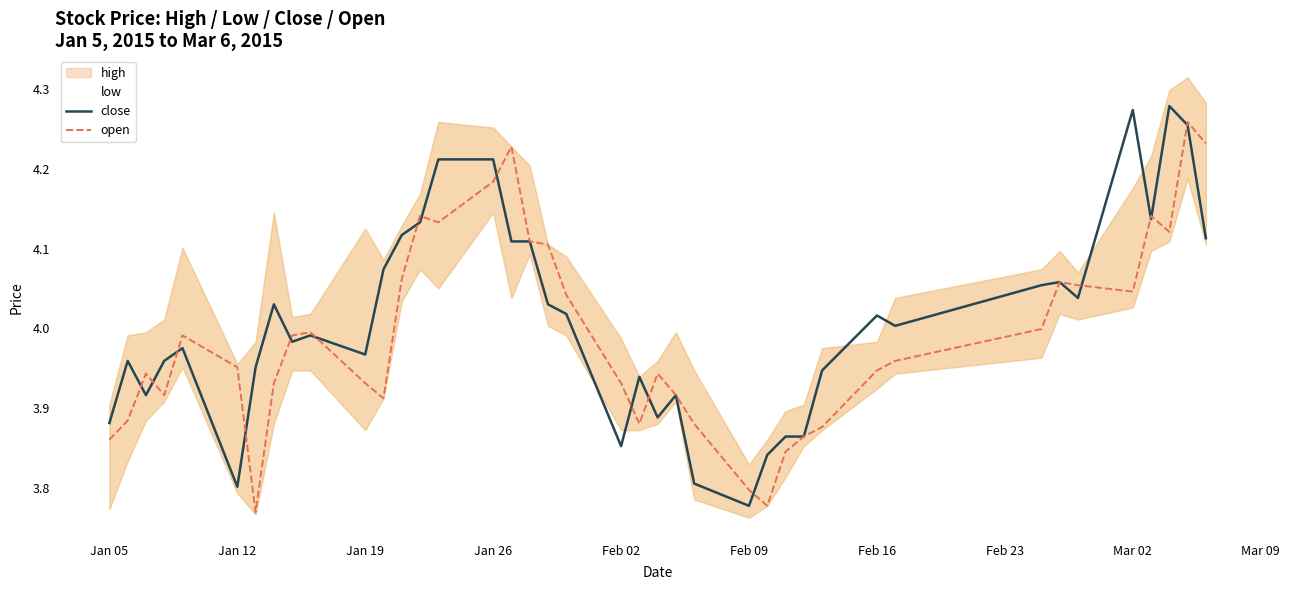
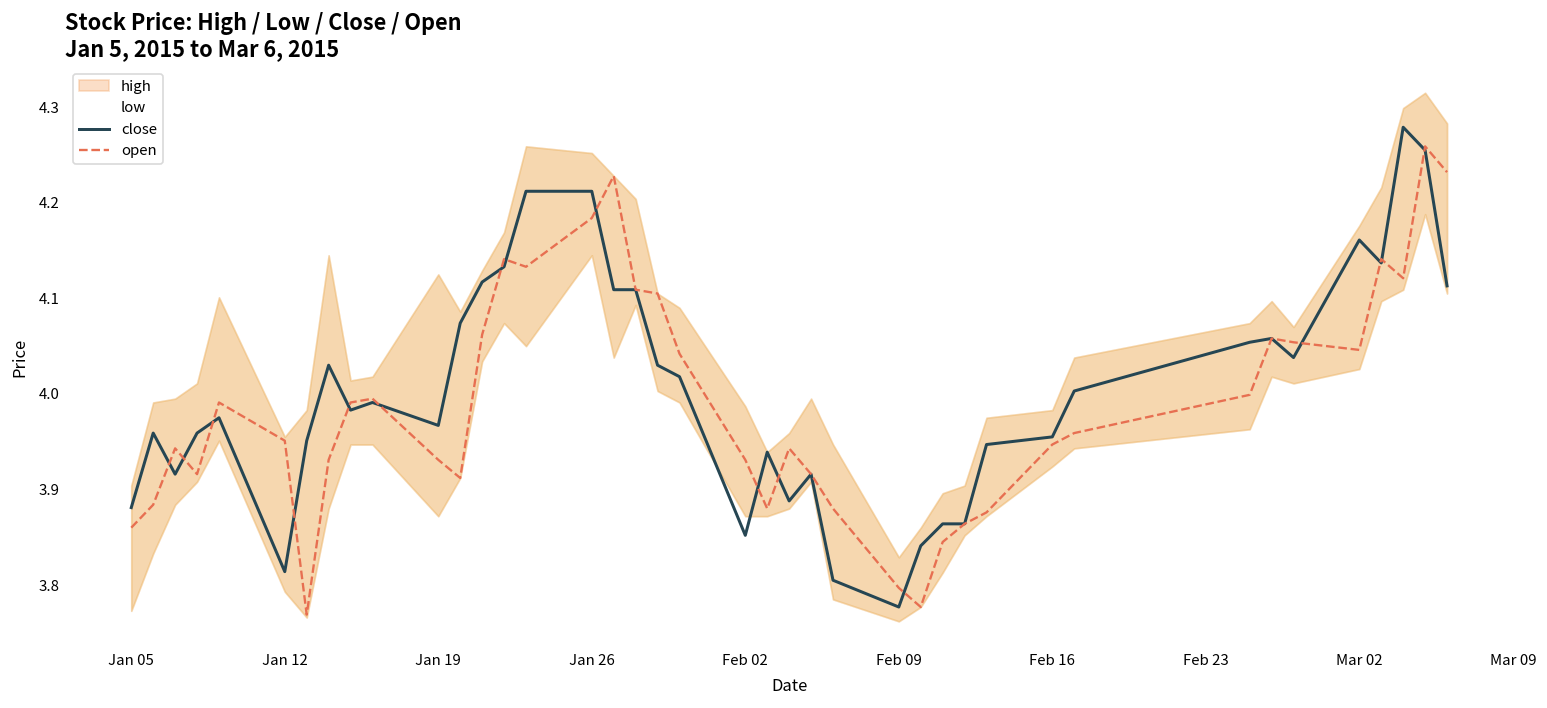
close, Jan 12: 3.80 -> 3.81
close, Feb 16: 4.02 -> 3.96
close, Mar 02: 4.27 -> 4.16
